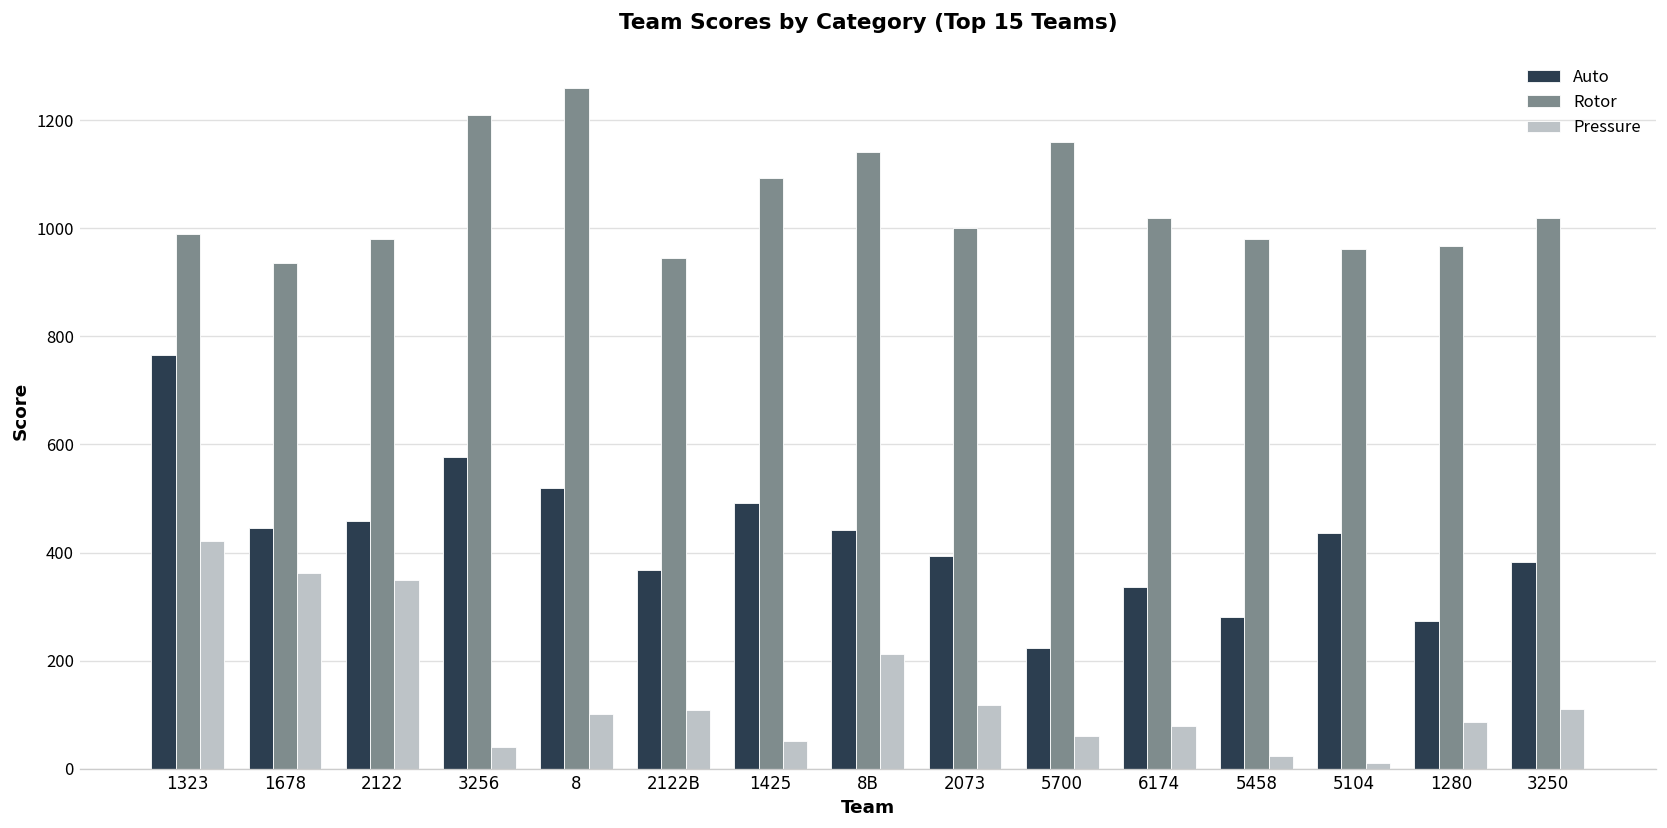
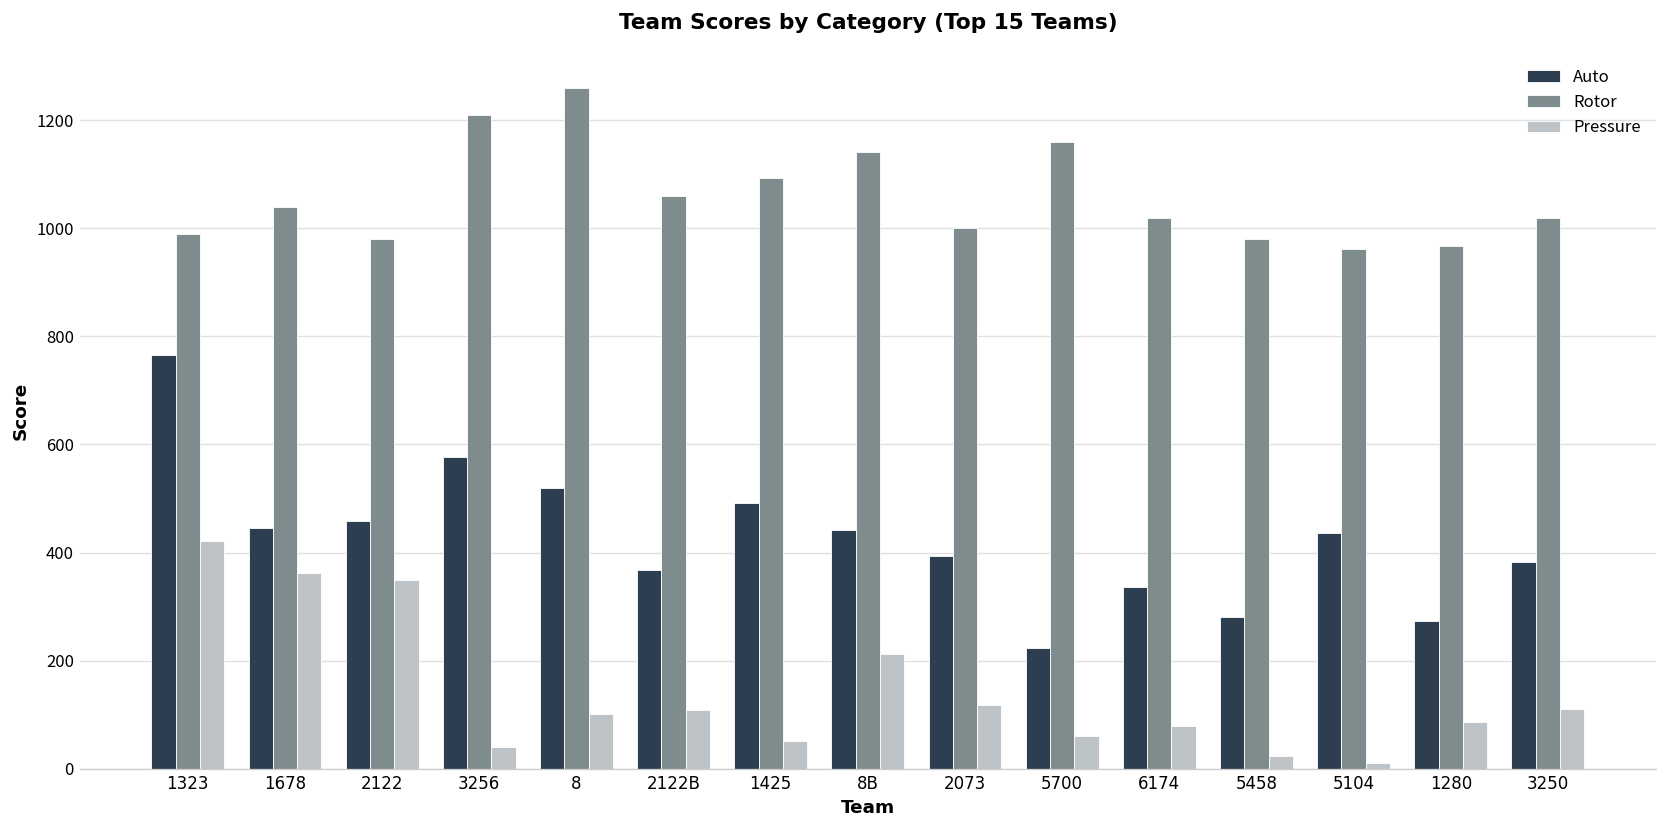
Rotor, 1678: 940 -> 1040
Rotor, 2122B: 950 -> 1060
